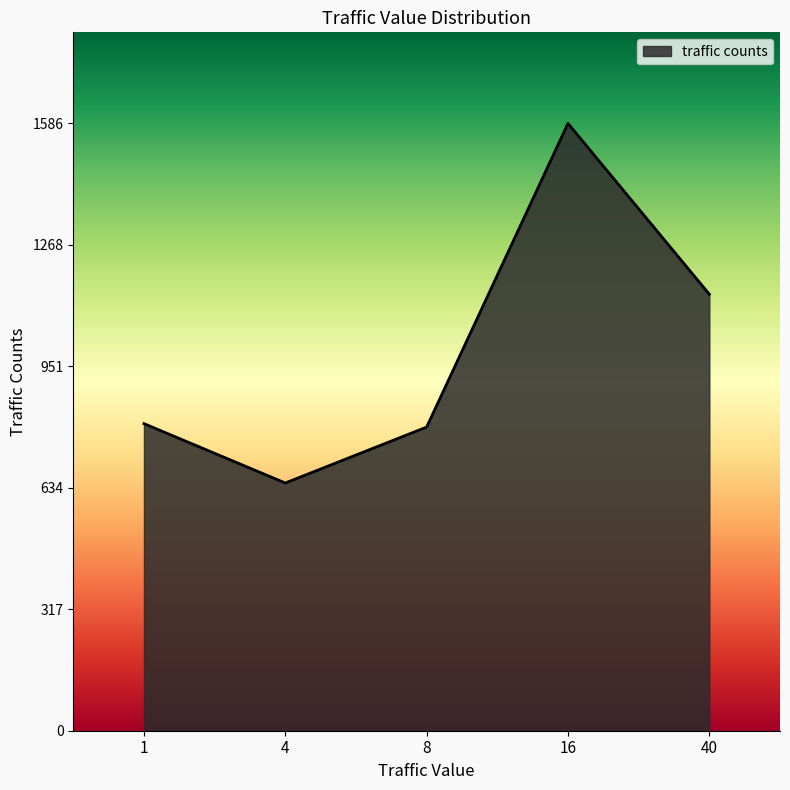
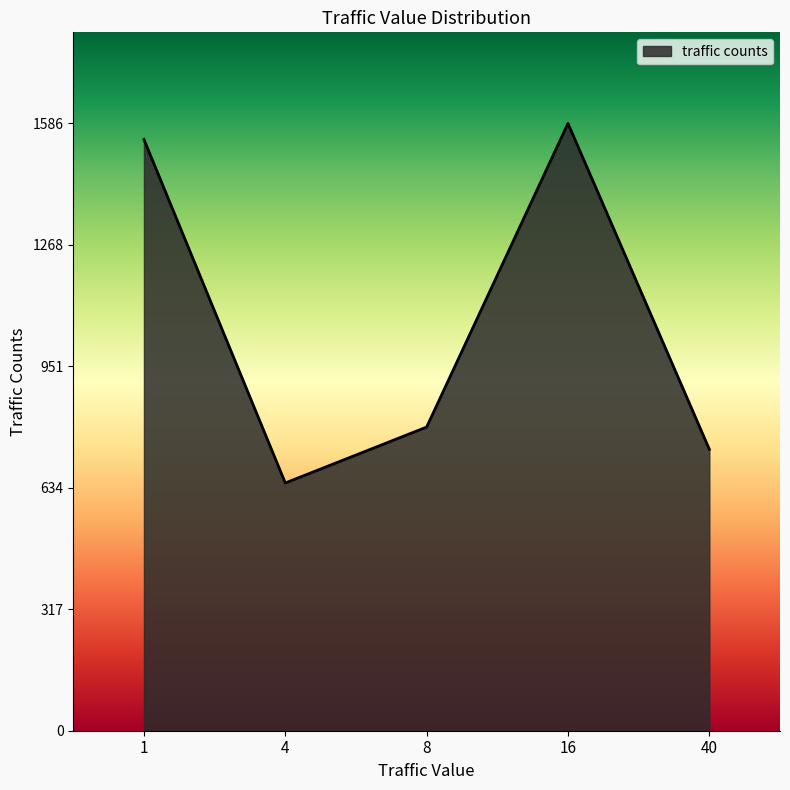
1: 800 -> 1540
40: 1140 -> 740
